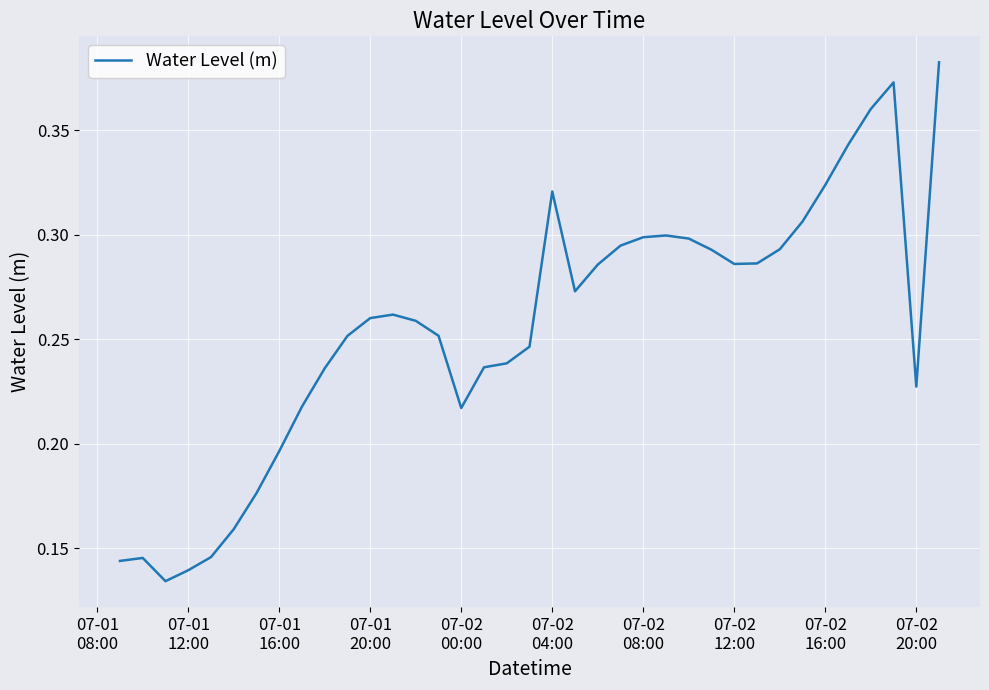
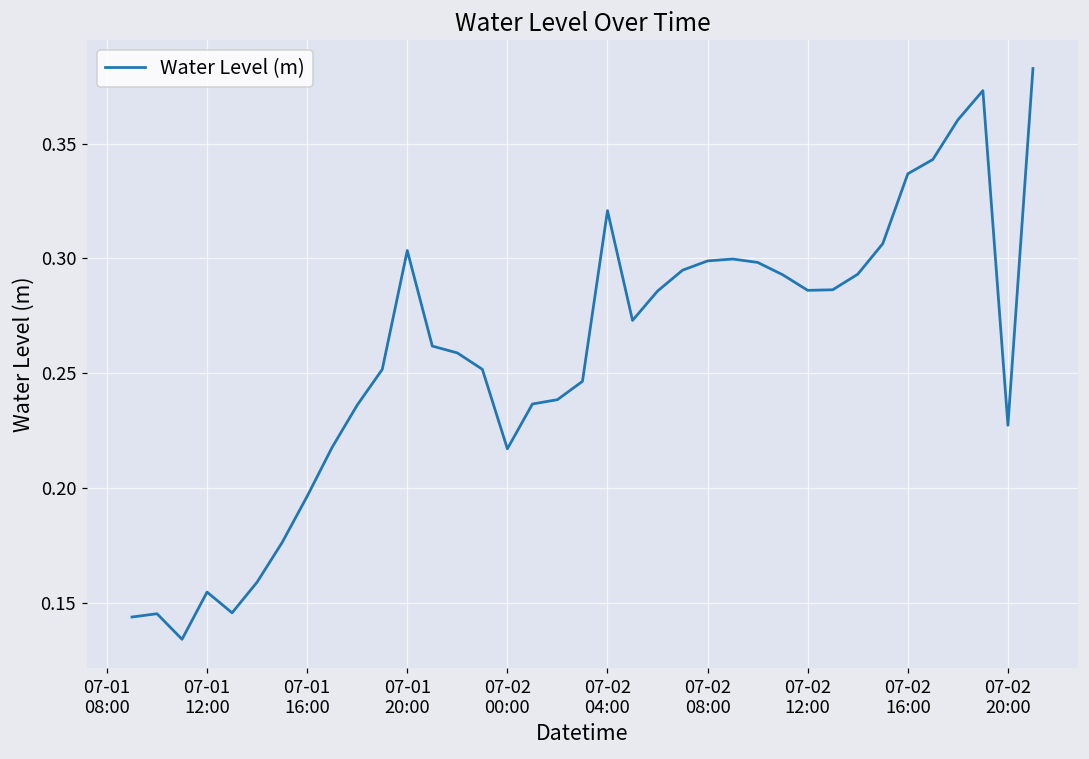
07-01 12:00: 0.139 -> 0.155
07-01 20:00: 0.260 -> 0.303
07-02 16:00: 0.324 -> 0.337
